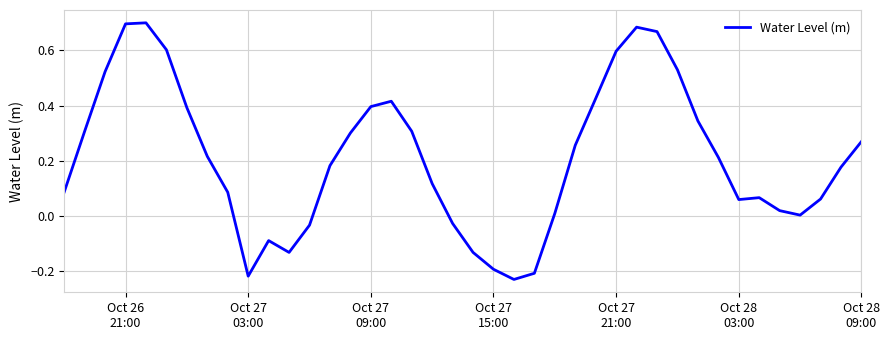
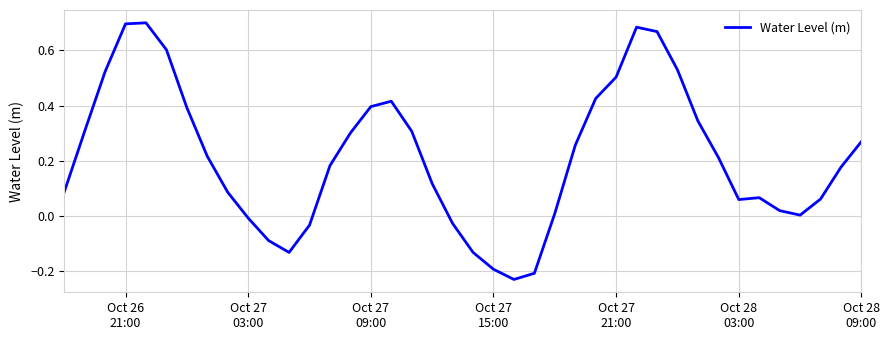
Oct 27 03:00: -0.22 -> -0.01
Oct 27 21:00: 0.60 -> 0.50
